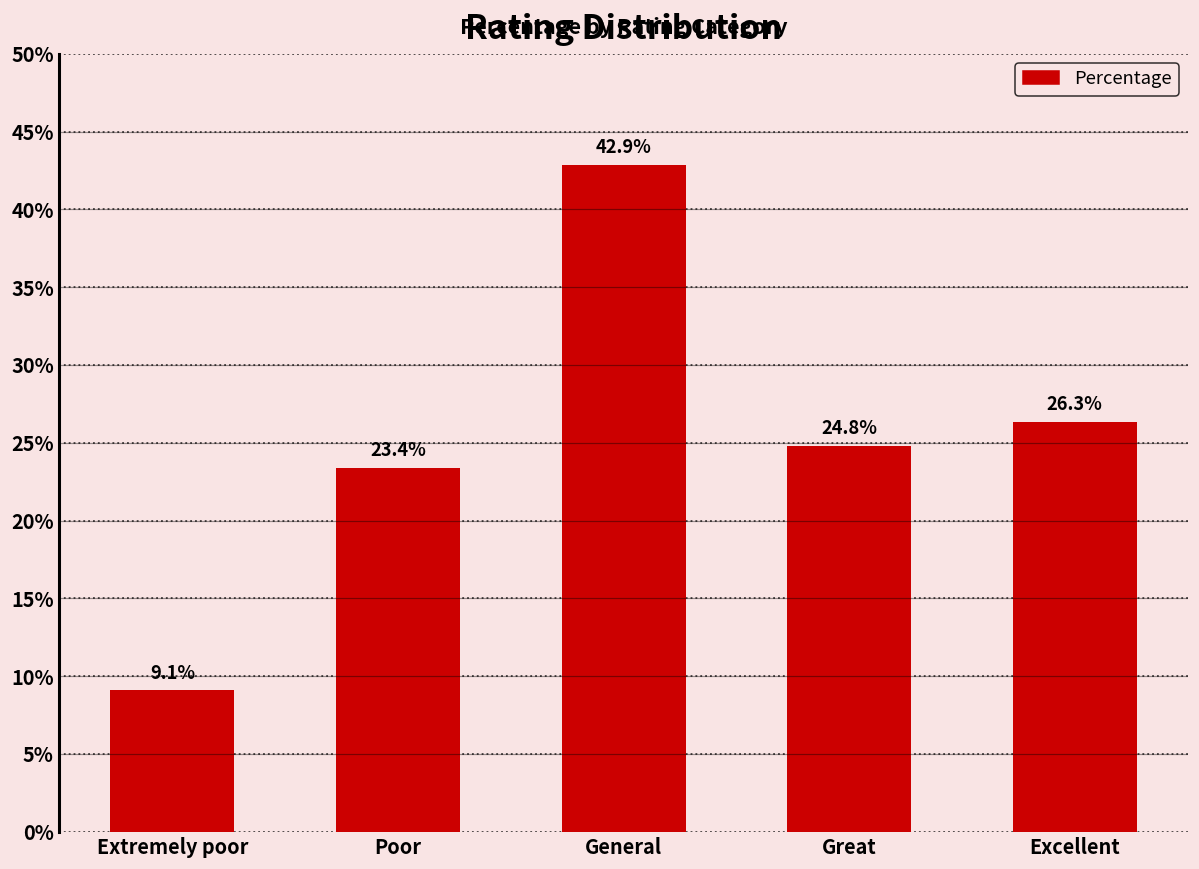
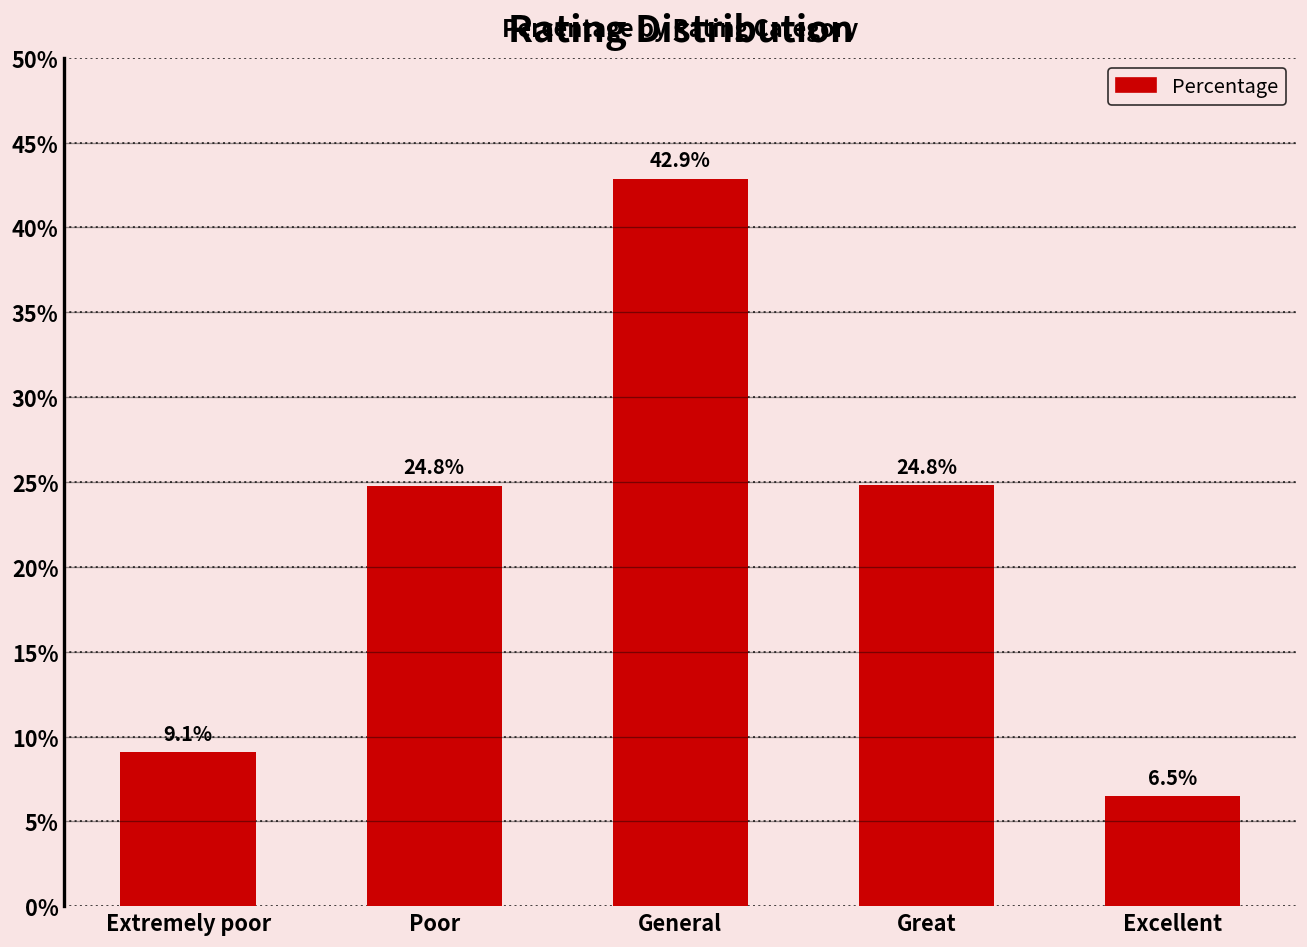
Poor: 23.4% -> 24.8%
Excellent: 26.3% -> 6.5%
